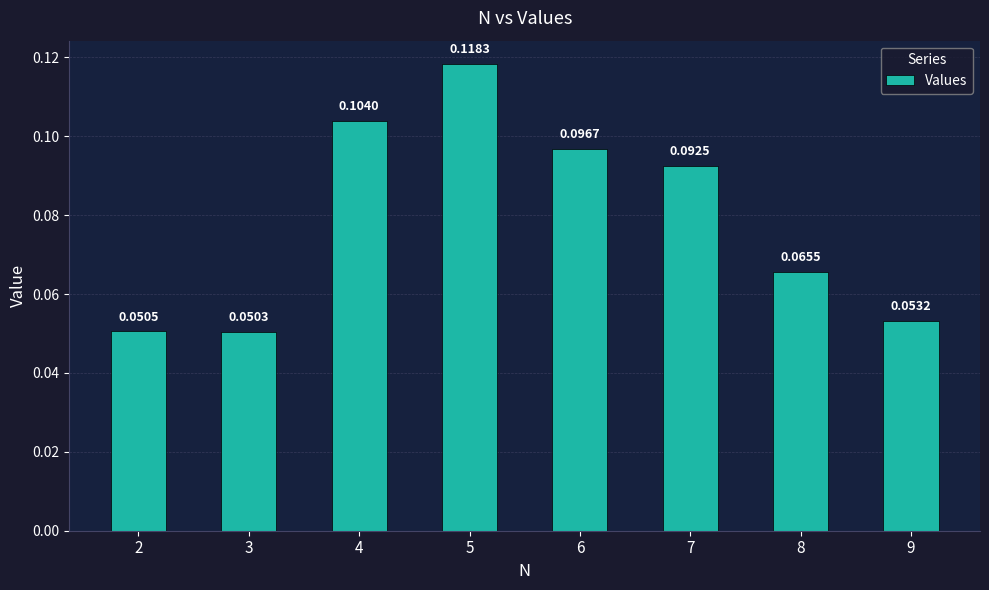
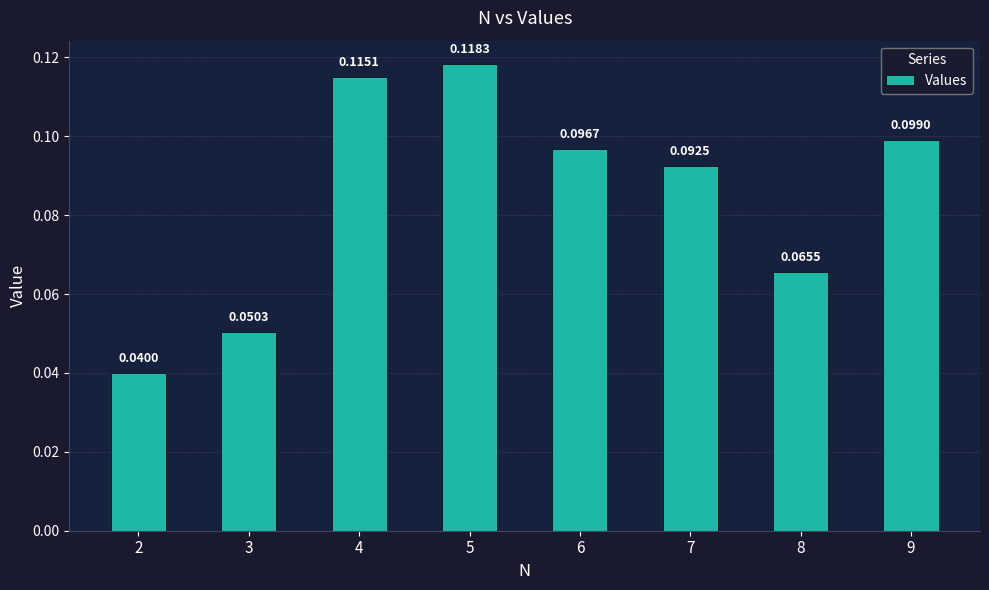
2: 0.0505 -> 0.0400
4: 0.1040 -> 0.1151
9: 0.0532 -> 0.0990
